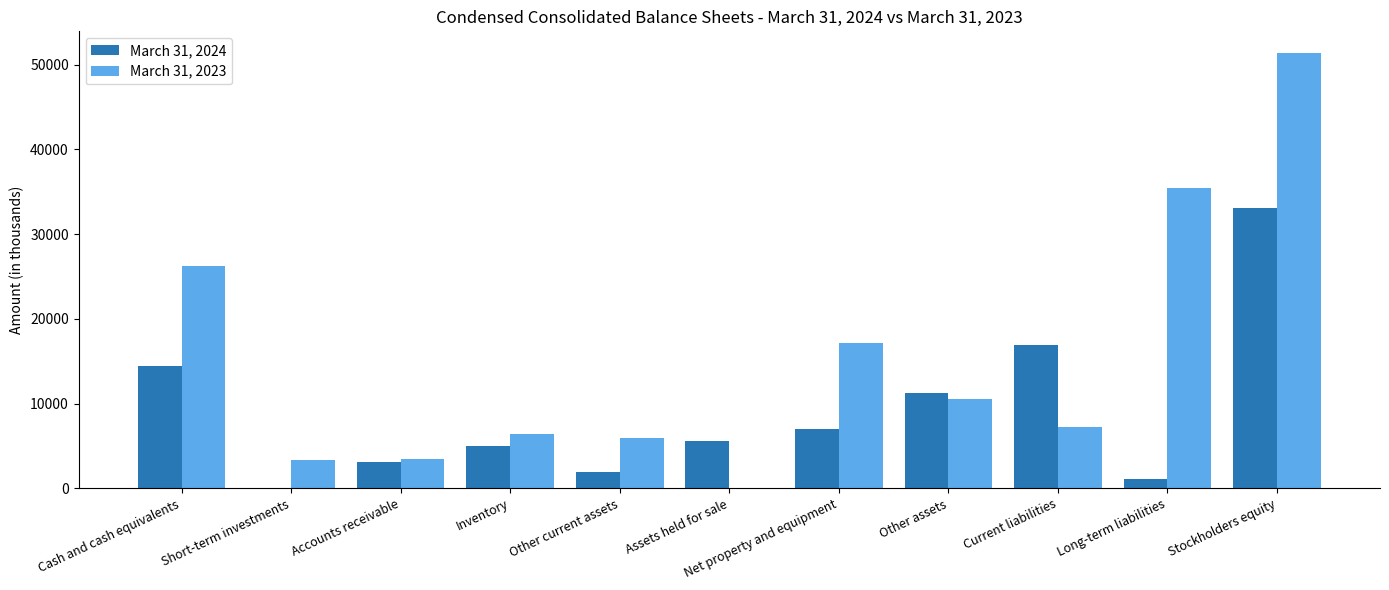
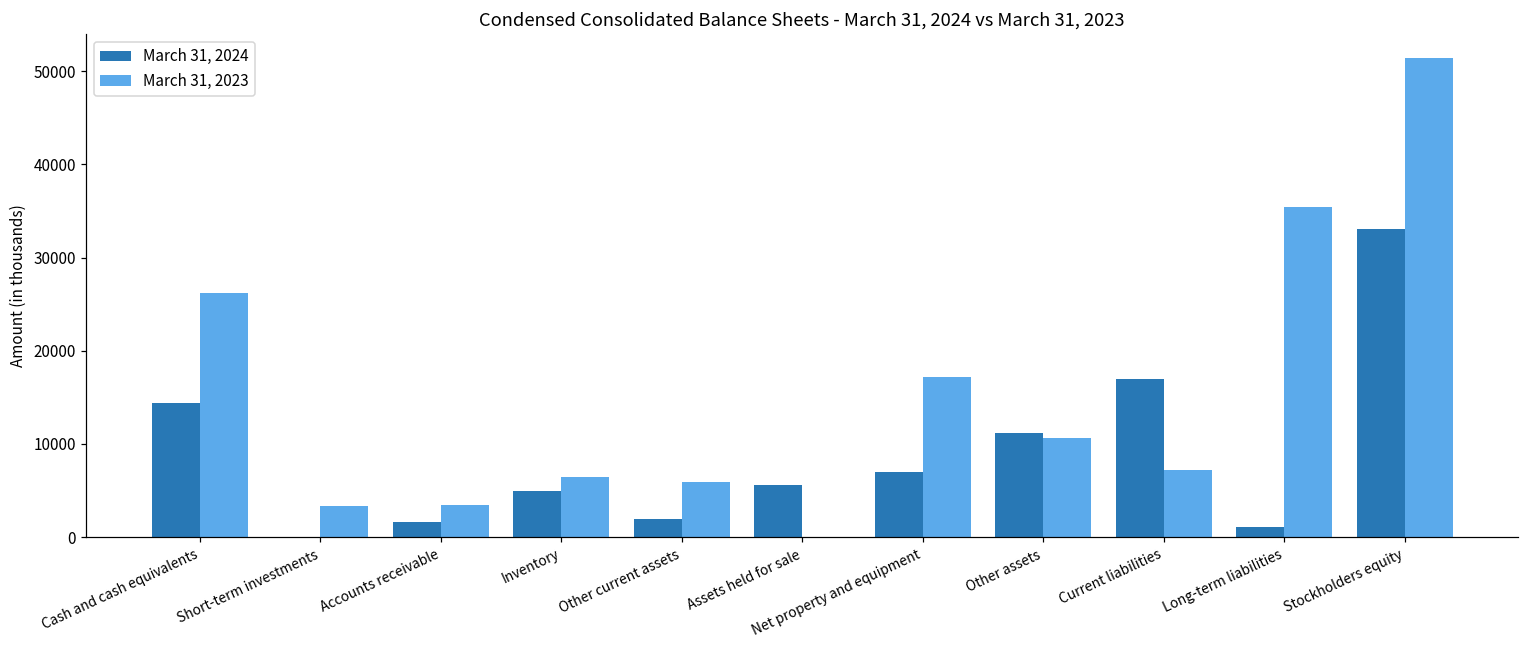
March 31, 2024, Accounts receivable: 3000 -> 2000
